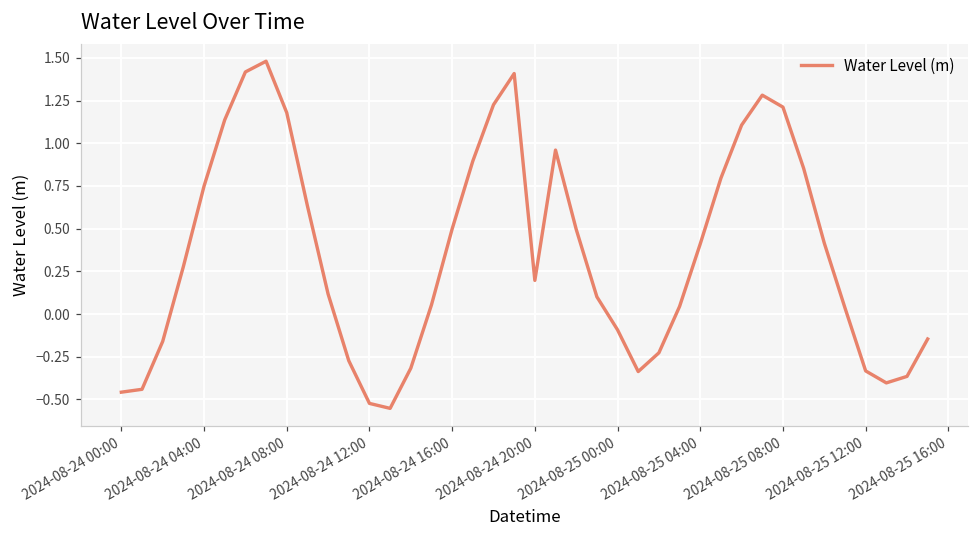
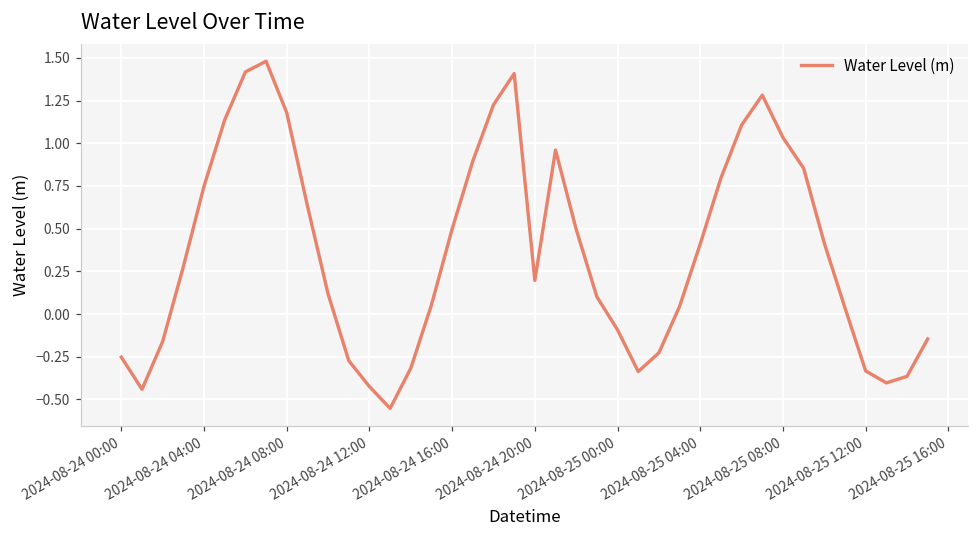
2024-08-24 00:00: -0.46 -> -0.25
2024-08-24 12:00: -0.52 -> -0.42
2024-08-25 08:00: 1.21 -> 1.03
